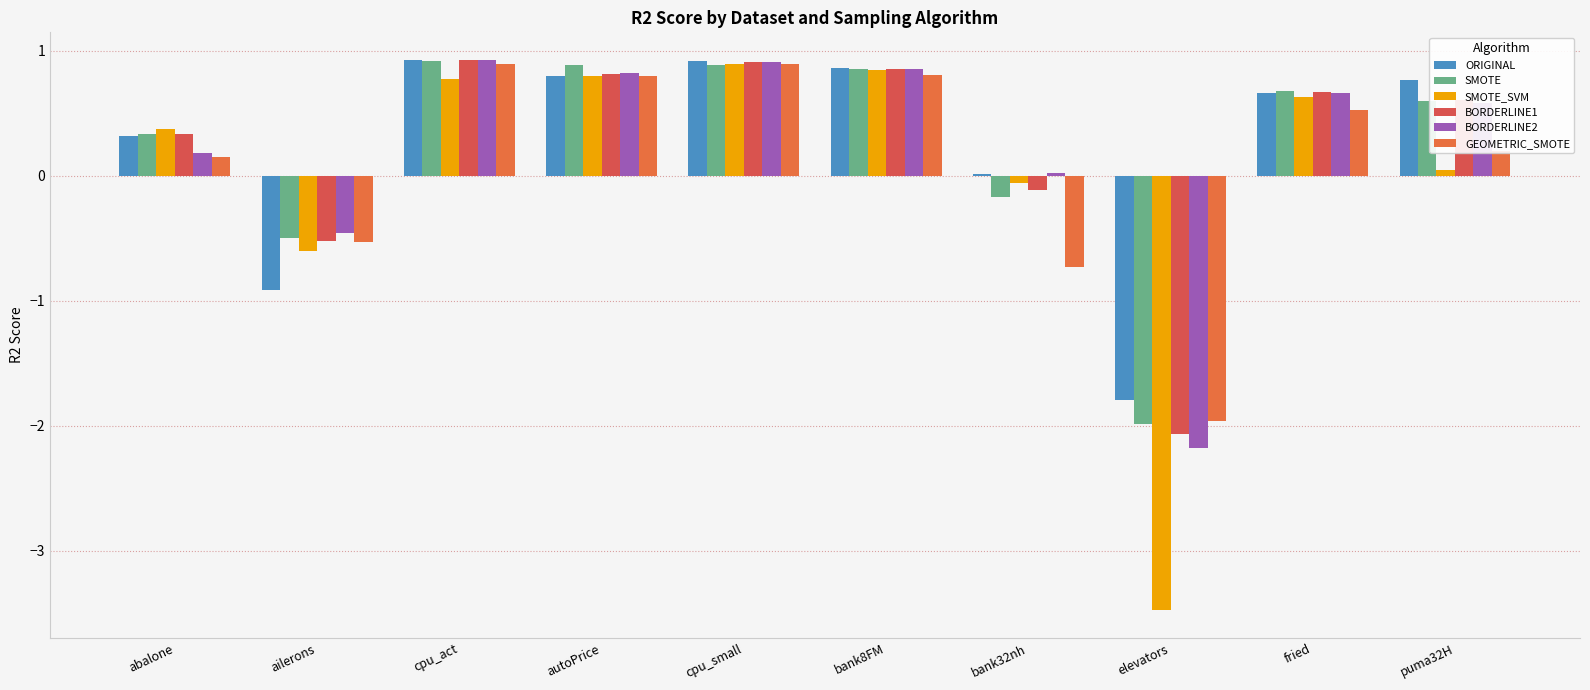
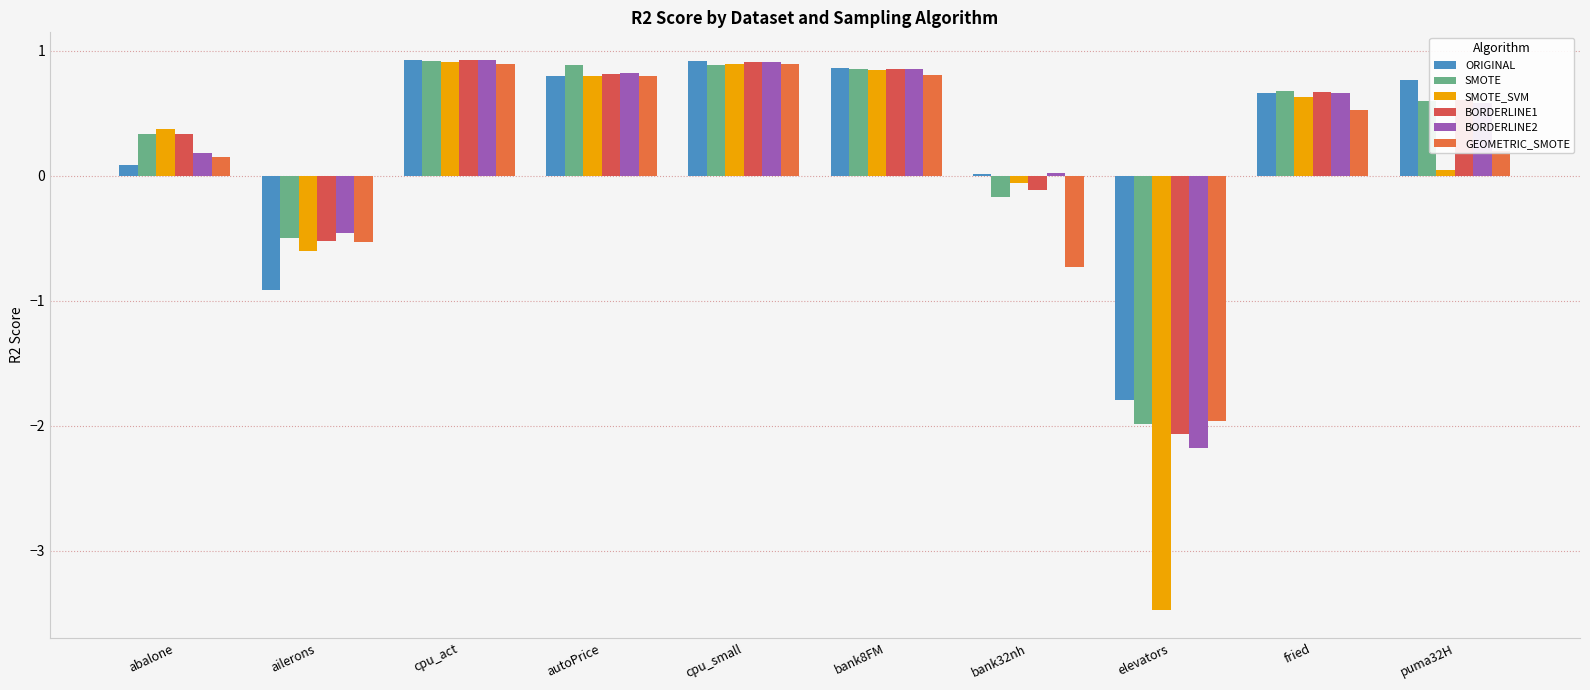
ORIGINAL, abalone: 0.32 -> 0.08
SMOTE_SVM, cpu_act: 0.78 -> 0.91
